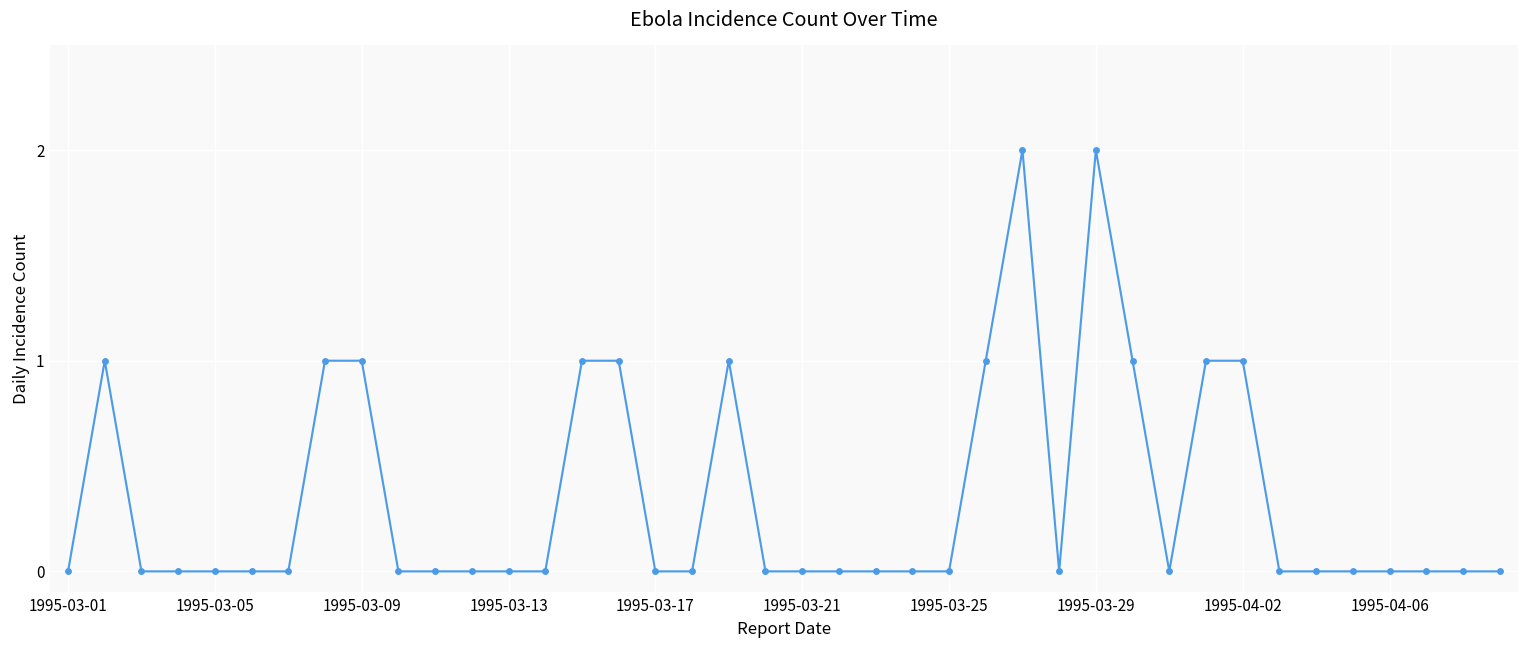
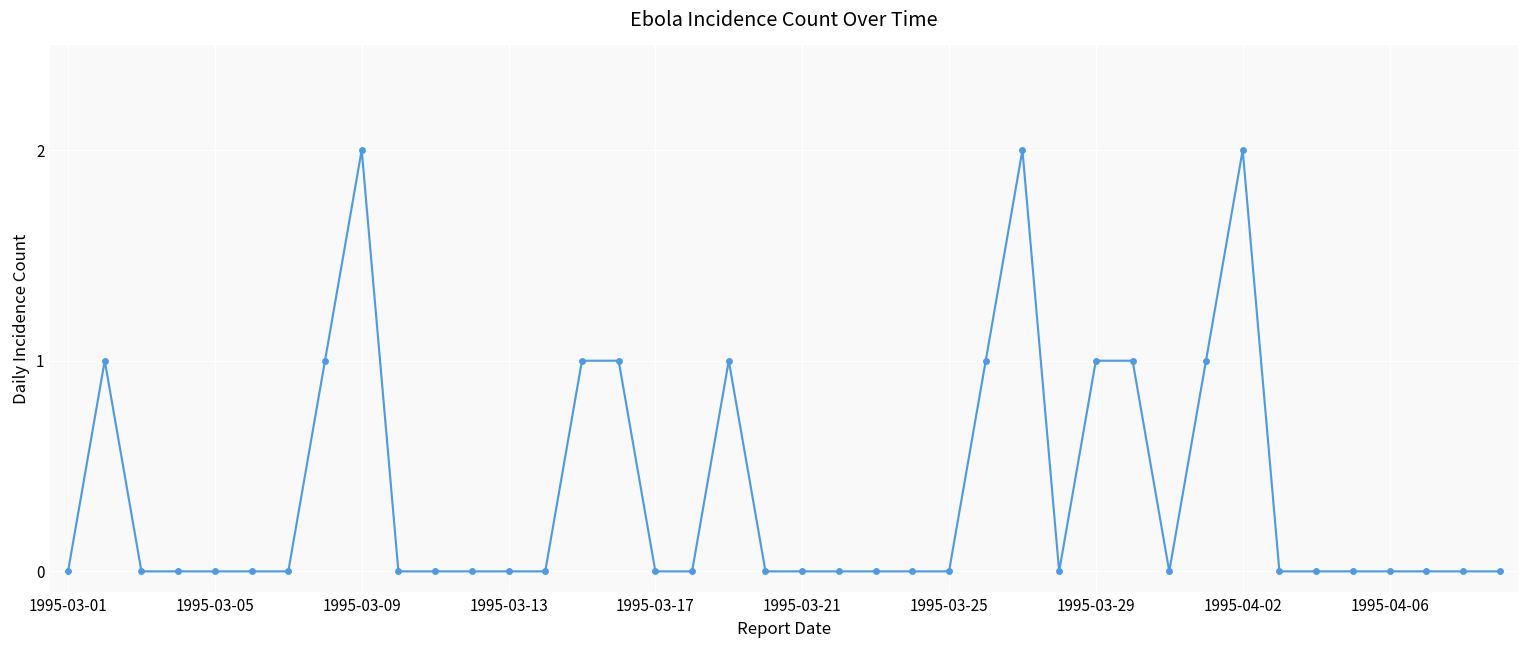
1995-03-09: 1 -> 2
1995-03-29: 2 -> 1
1995-04-02: 1 -> 2
